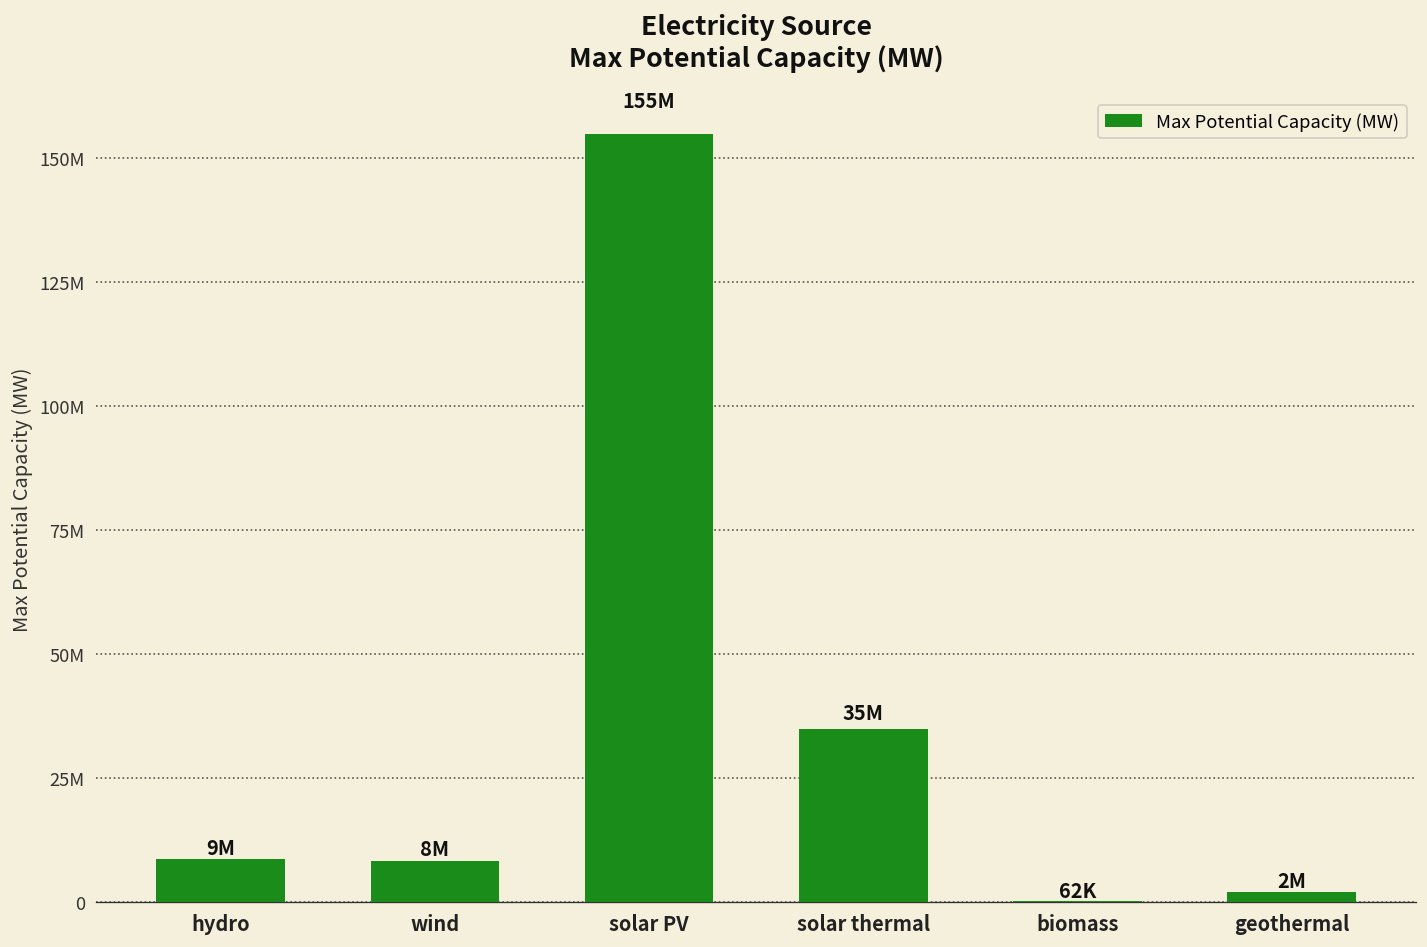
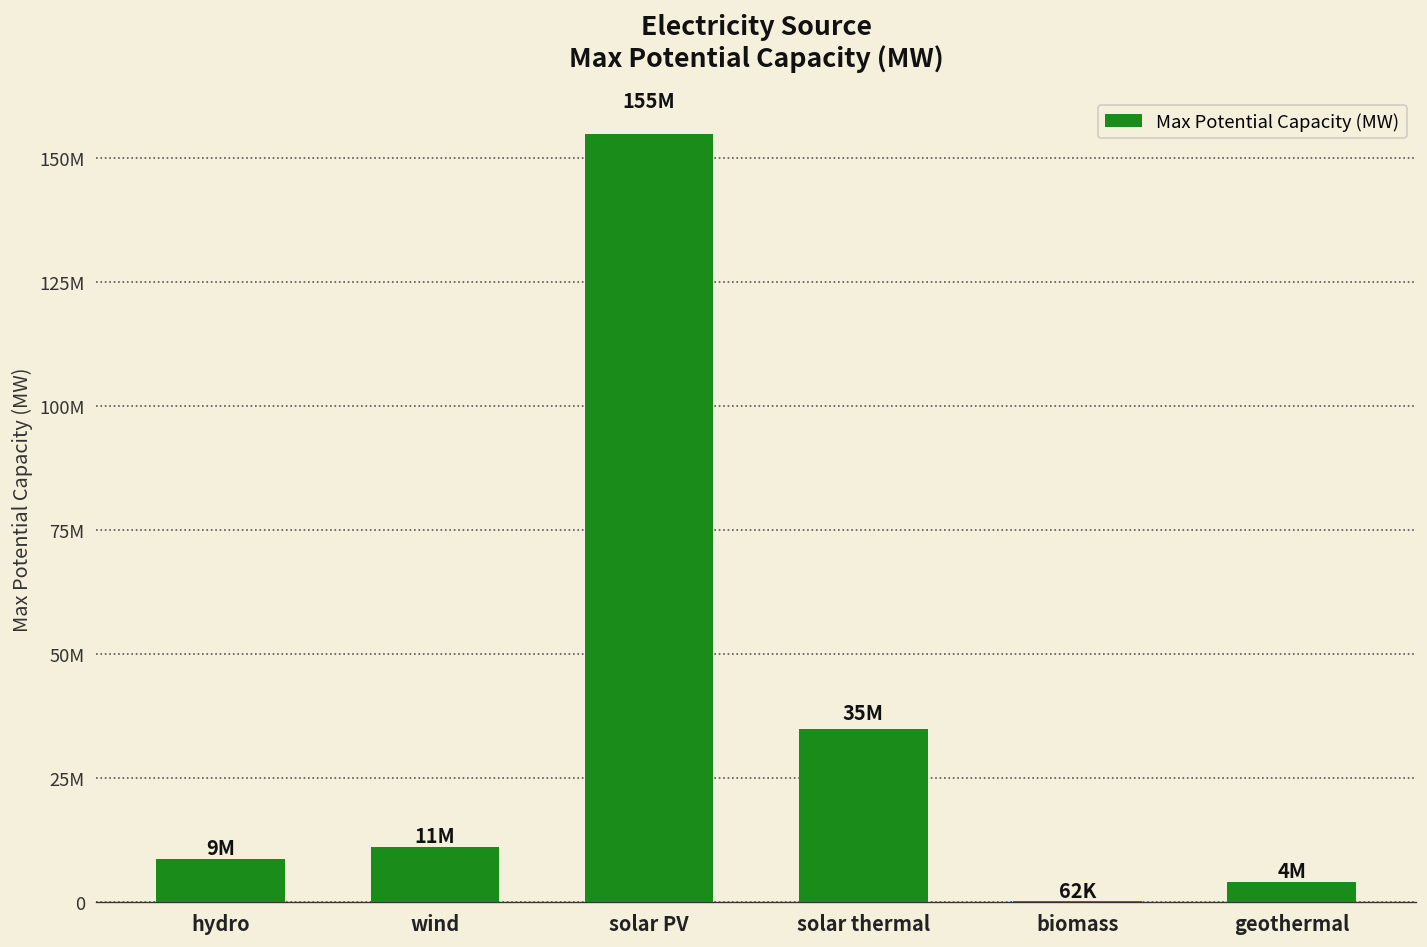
wind: 8M -> 11M
geothermal: 2M -> 4M
